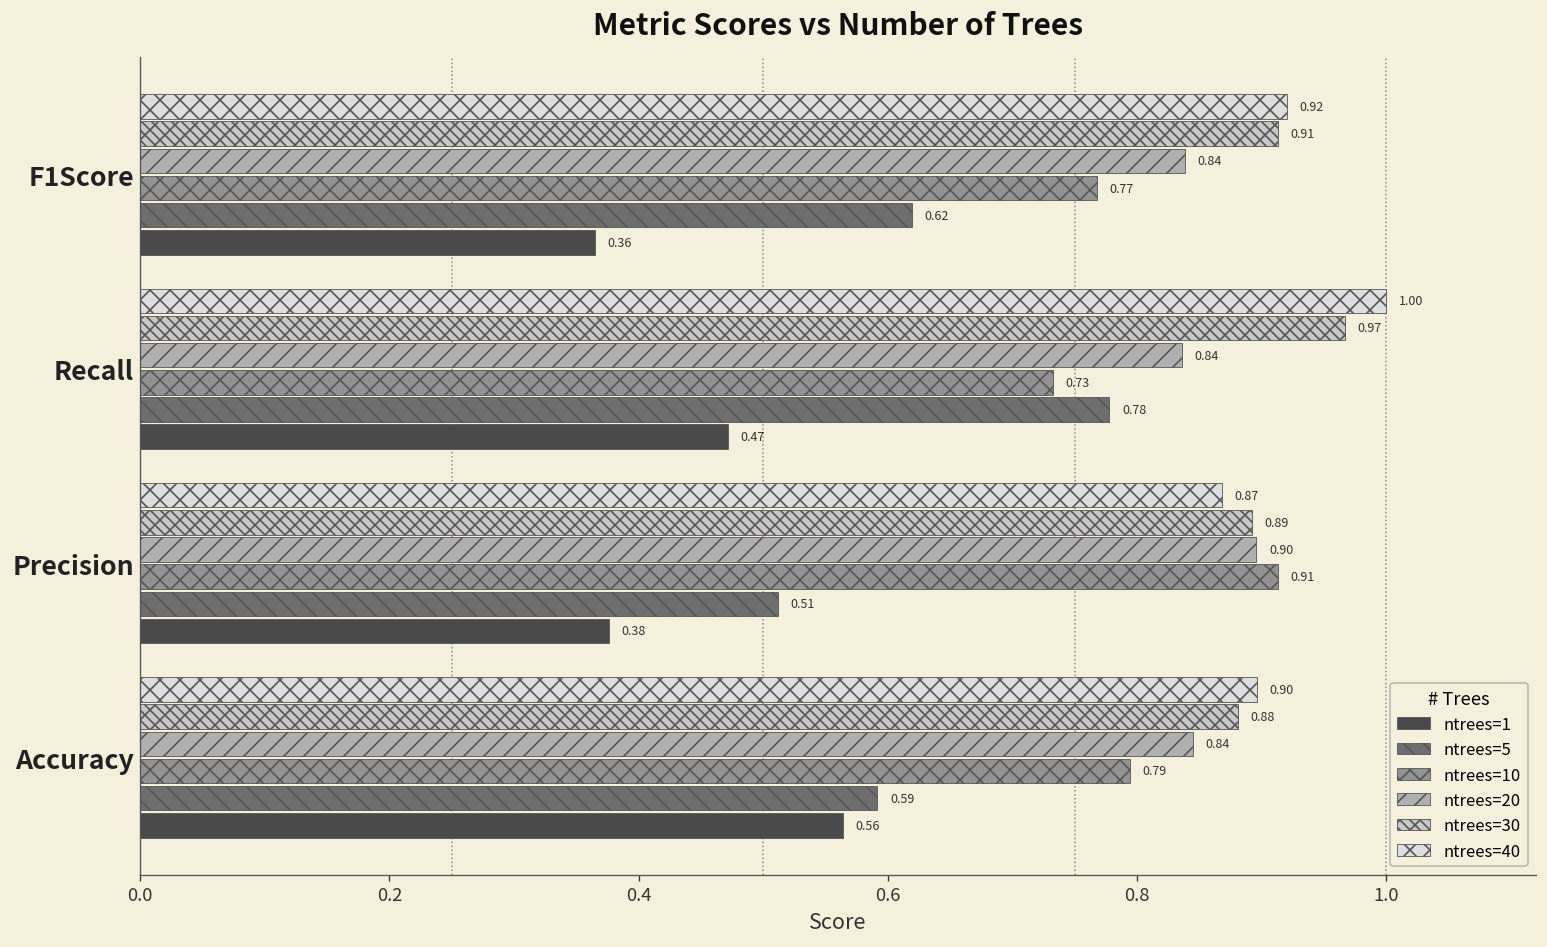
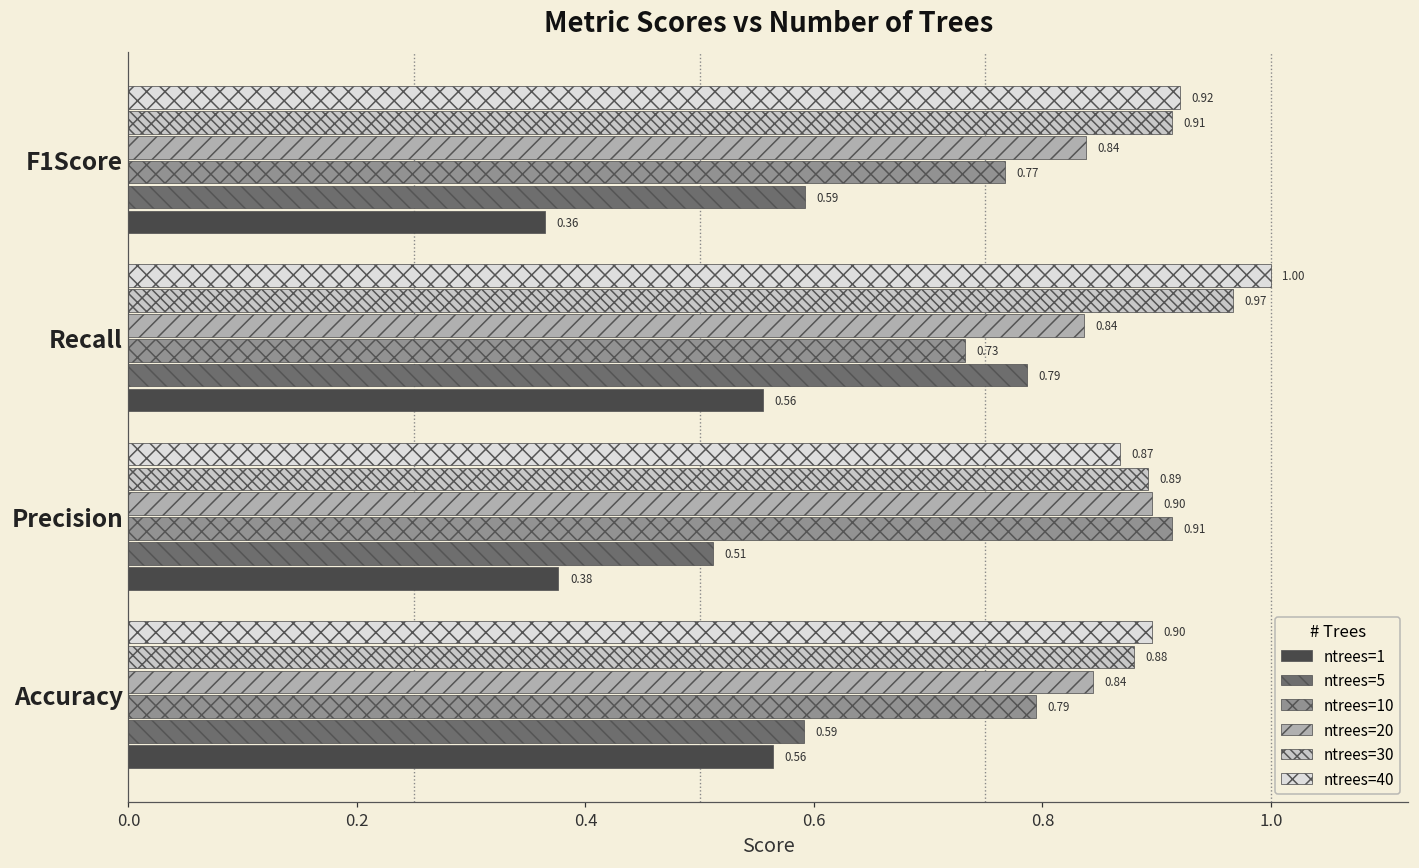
ntrees=5, F1Score: 0.62 -> 0.59
ntrees=5, Recall: 0.78 -> 0.79
ntrees=1, Recall: 0.47 -> 0.56
